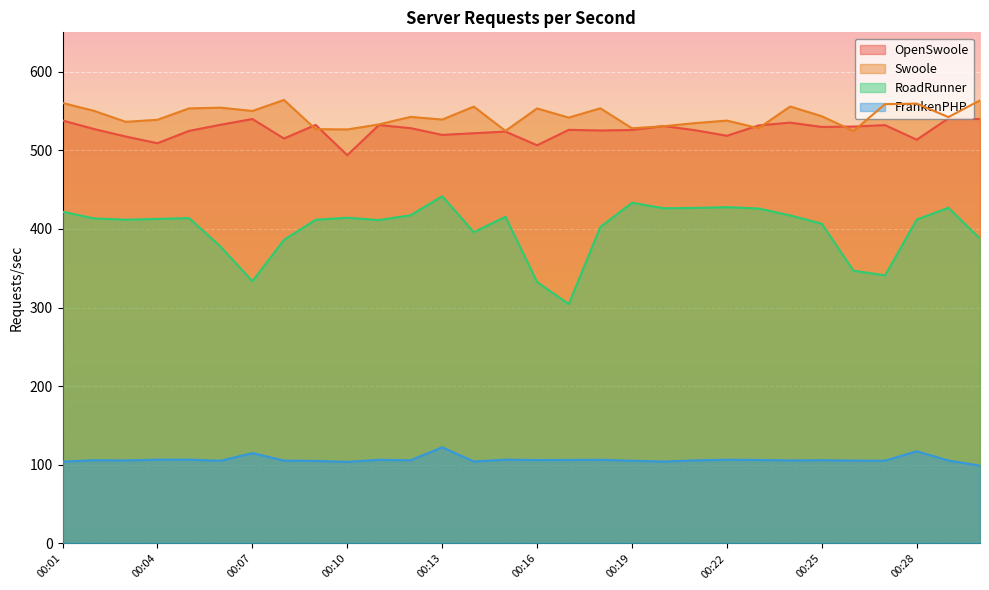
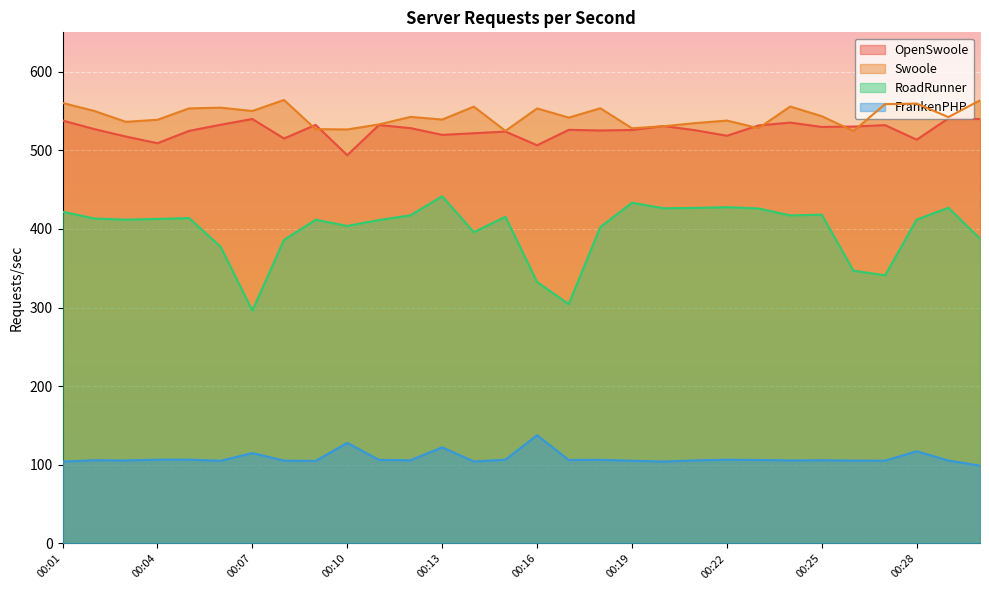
RoadRunner, 00:07: 330 -> 300
RoadRunner, 00:10: 410 -> 400
FrankenPHP, 00:10: 100 -> 130
FrankenPHP, 00:16: 110 -> 140
RoadRunner, 00:25: 410 -> 420
